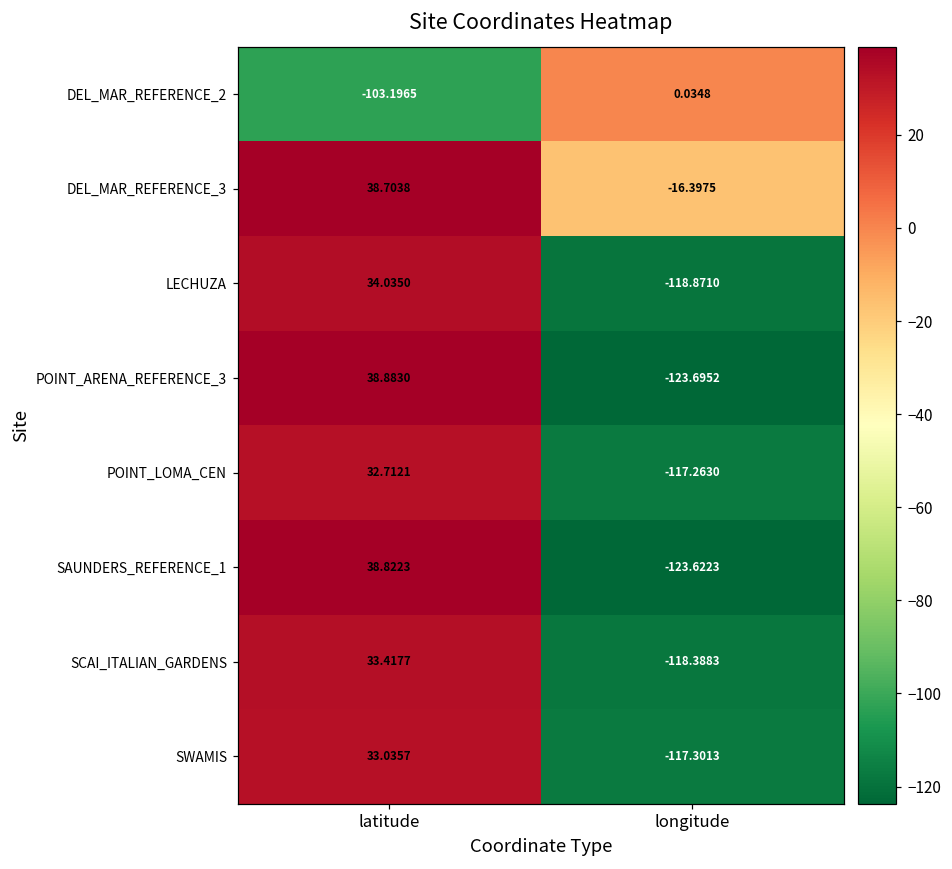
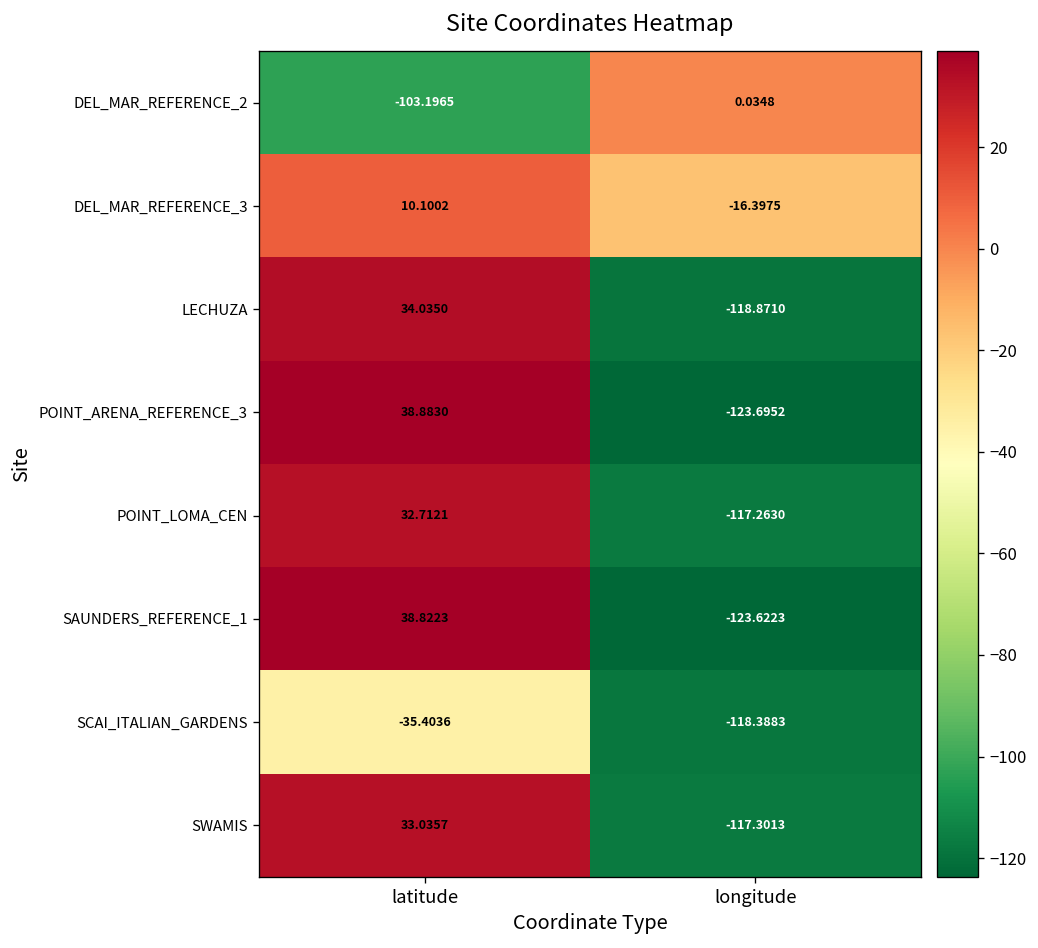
DEL_MAR_REFERENCE_3, latitude: 38.7038 -> 10.1002
SCAI_ITALIAN_GARDENS, latitude: 33.4177 -> -35.4036
